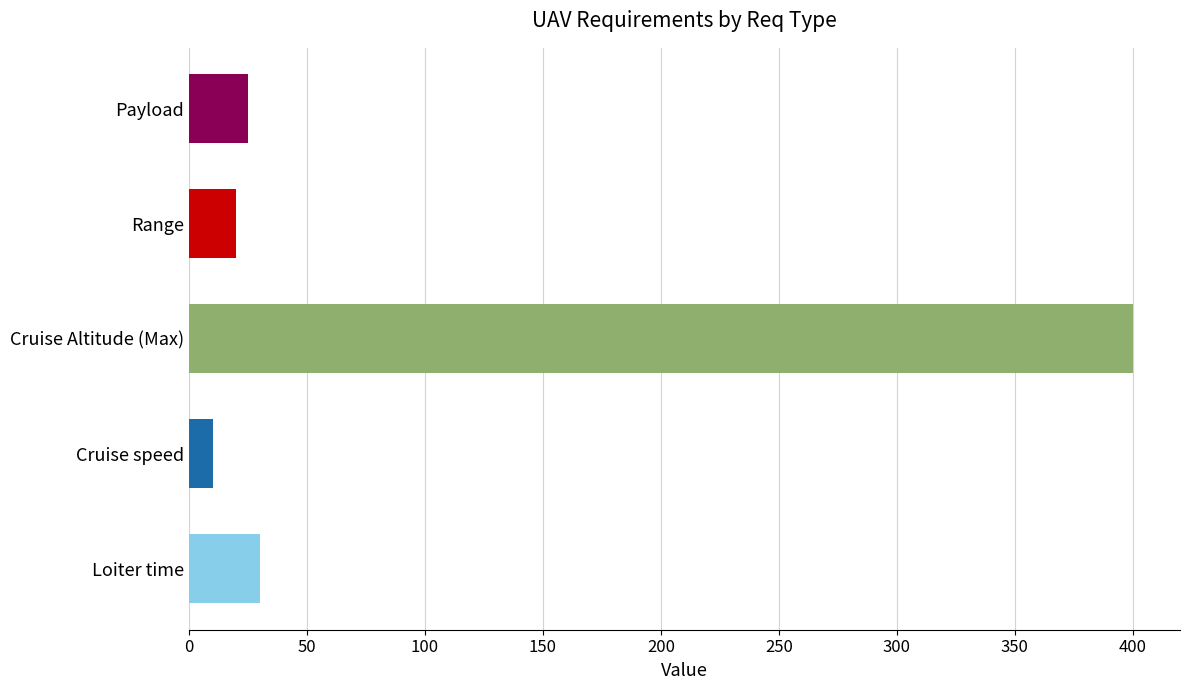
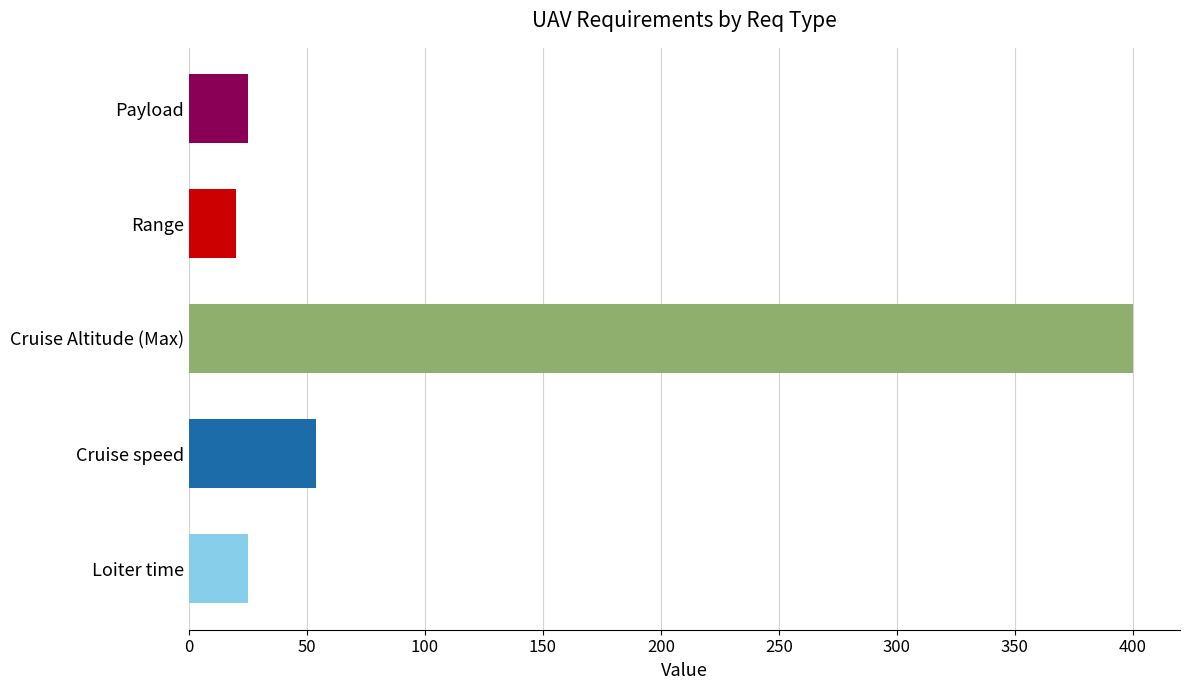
Cruise speed: 10 -> 54
Loiter time: 30 -> 25
